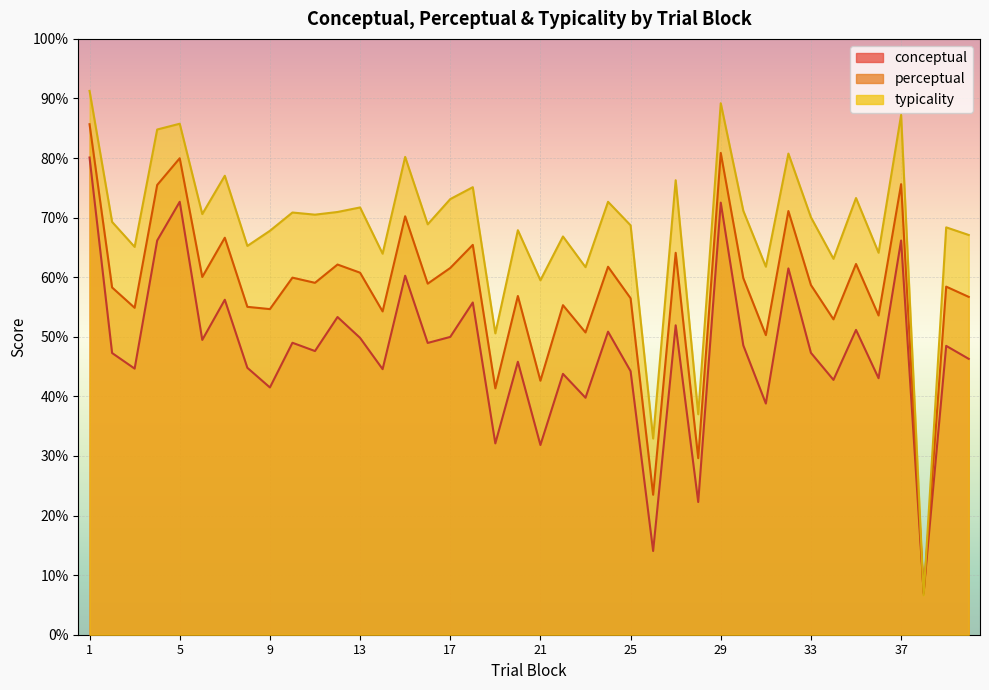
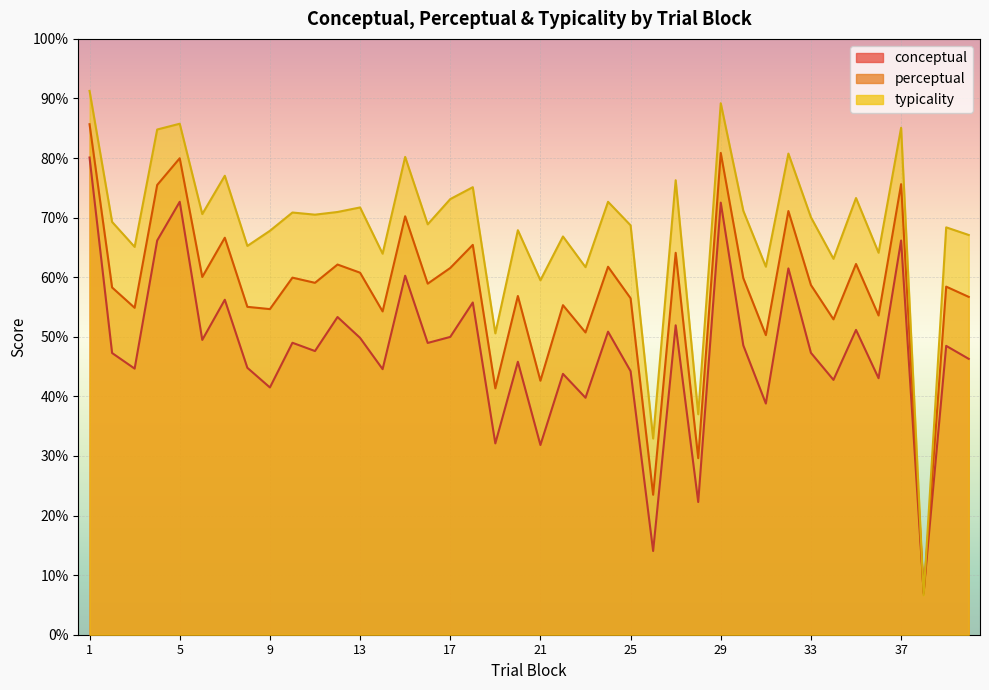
typicality, 37: 87% -> 85%
